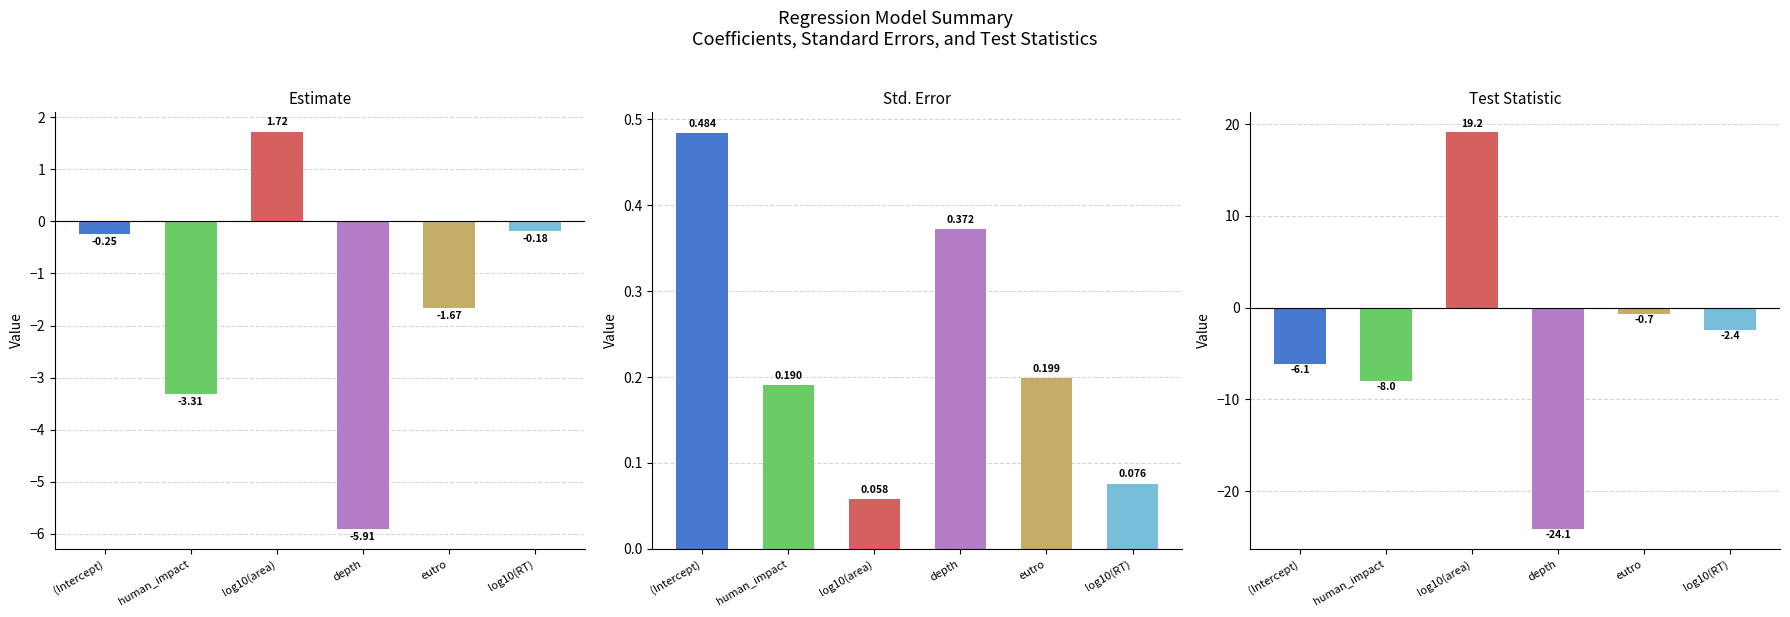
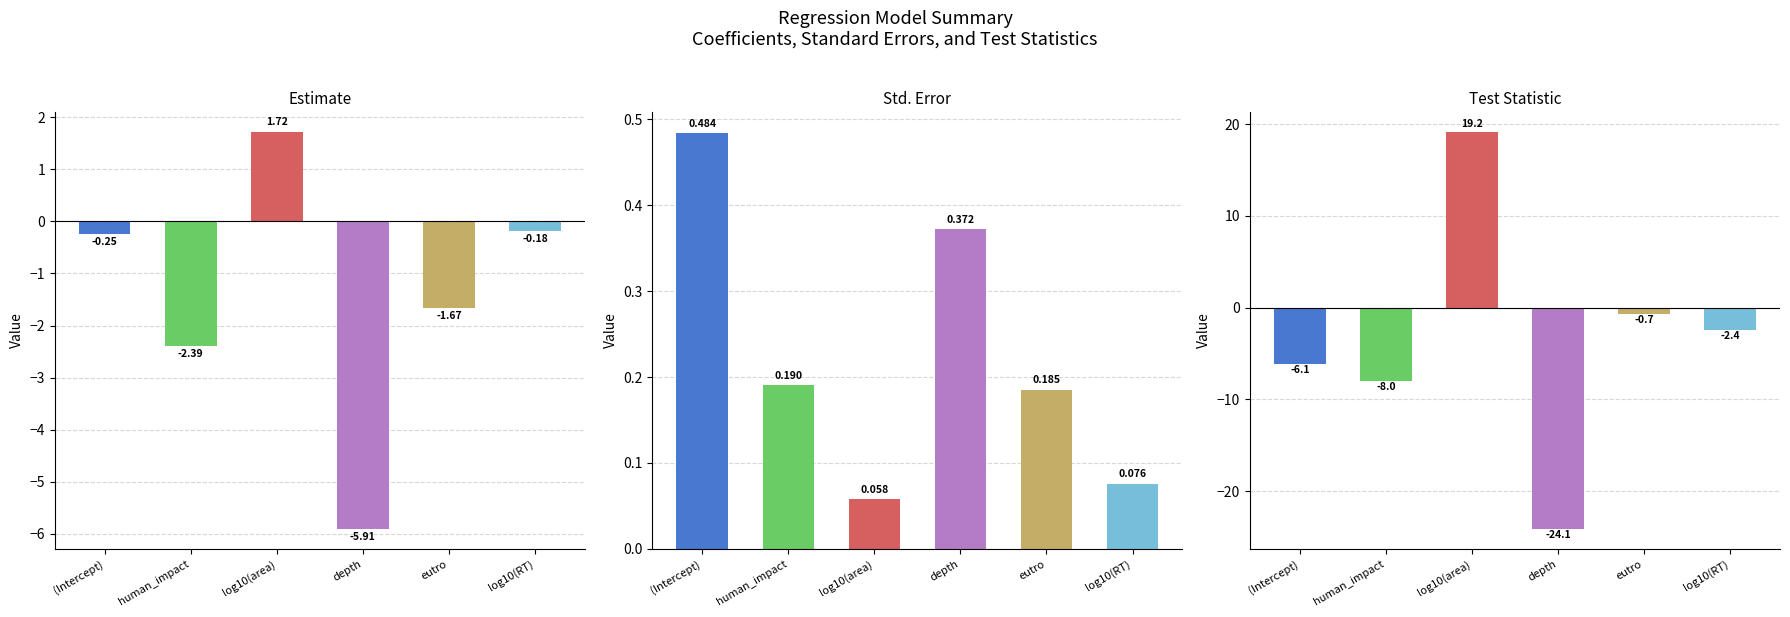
Estimate, human_impact: -3.31 -> -2.39
Std. Error, eutro: 0.199 -> 0.185
